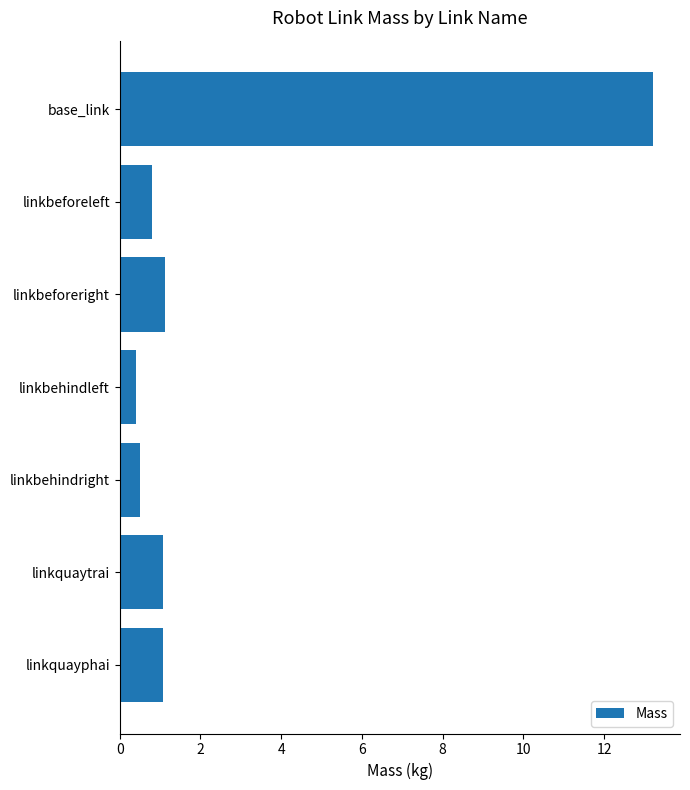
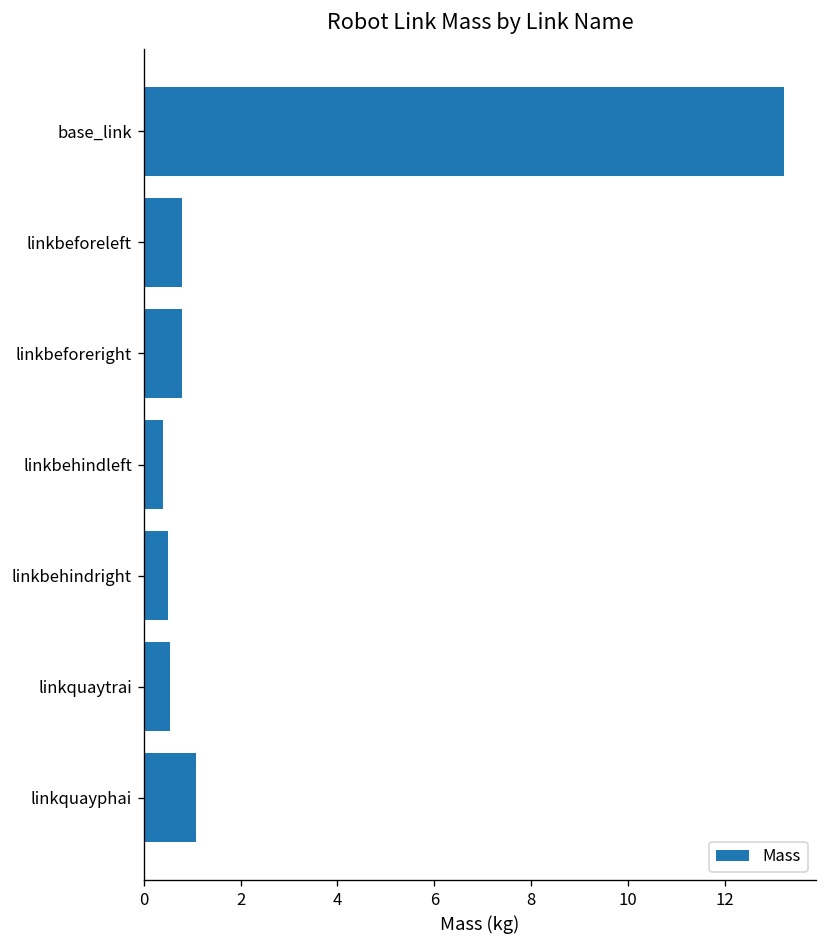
linkbeforeright: 1.1 -> 0.8
linkquaytrai: 1.1 -> 0.5
